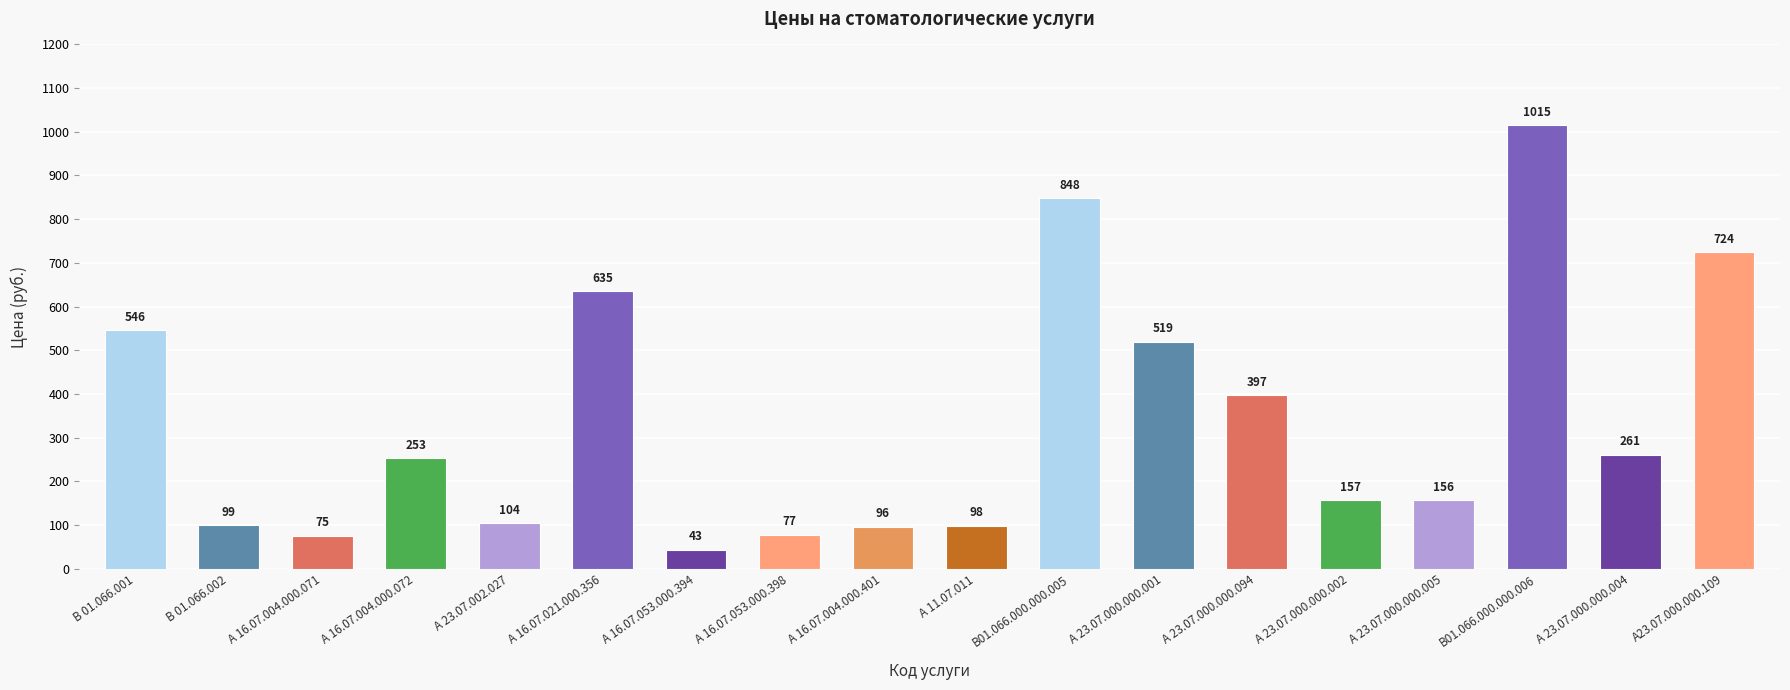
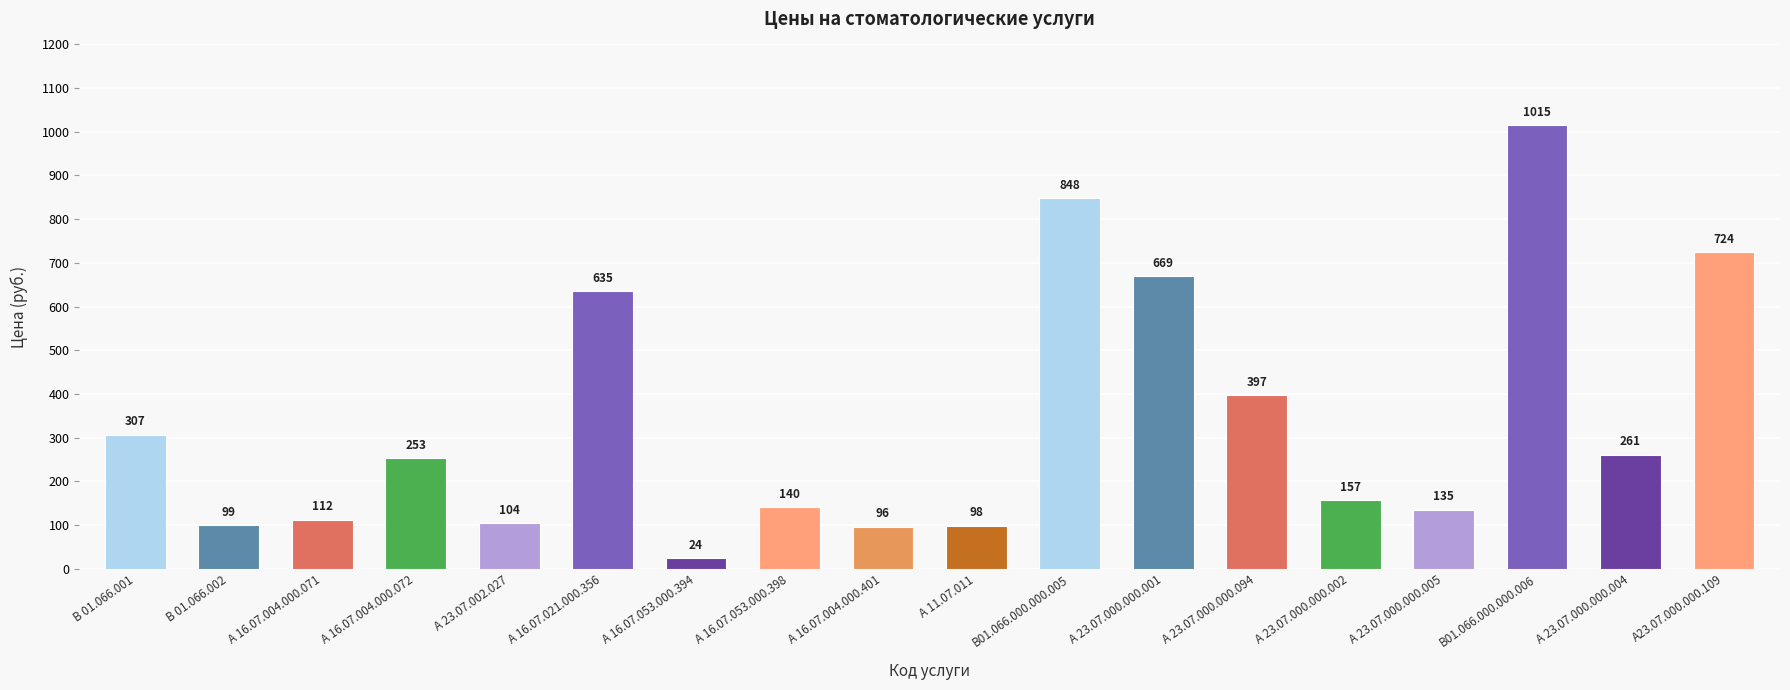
В 01.066.001: 546 -> 307
А 16.07.004.000.071: 75 -> 112
А 16.07.053.000.394: 43 -> 24
А 16.07.053.000.398: 77 -> 140
А 23.07.000.000.001: 519 -> 669
А 23.07.000.000.005: 156 -> 135
